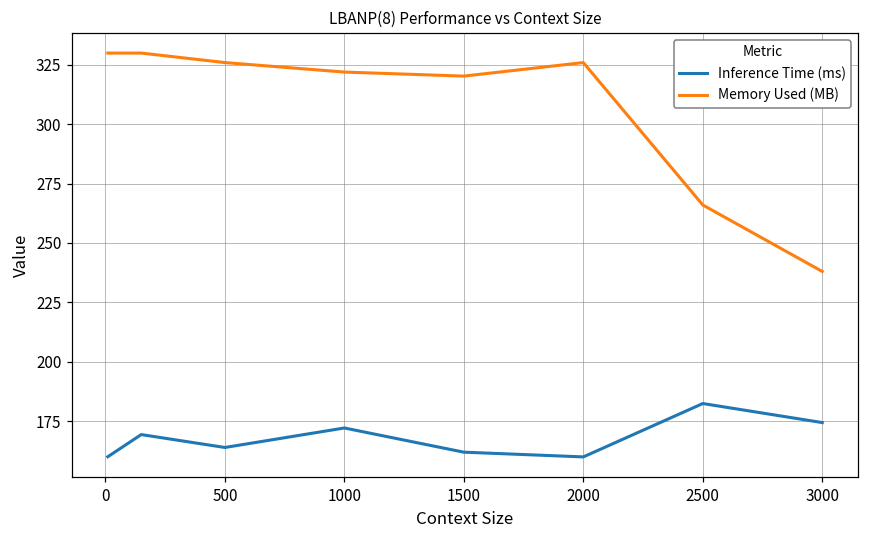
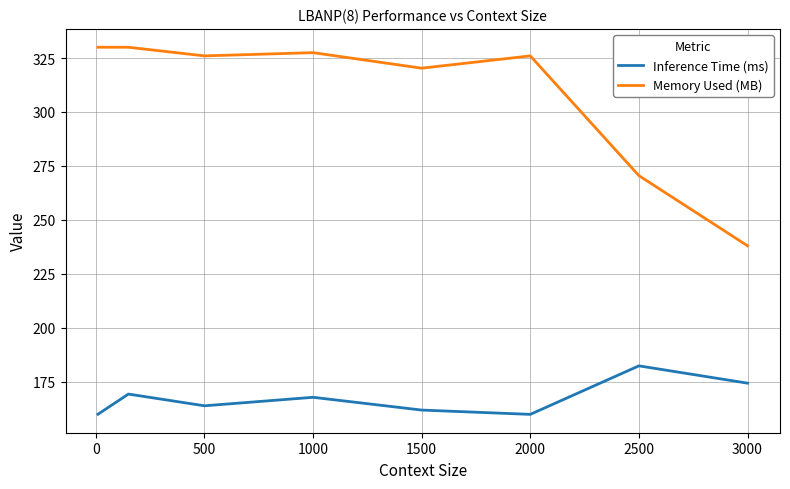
Inference Time (ms), 1000: 172 -> 168
Memory Used (MB), 1000: 322 -> 328
Memory Used (MB), 2500: 266 -> 271
